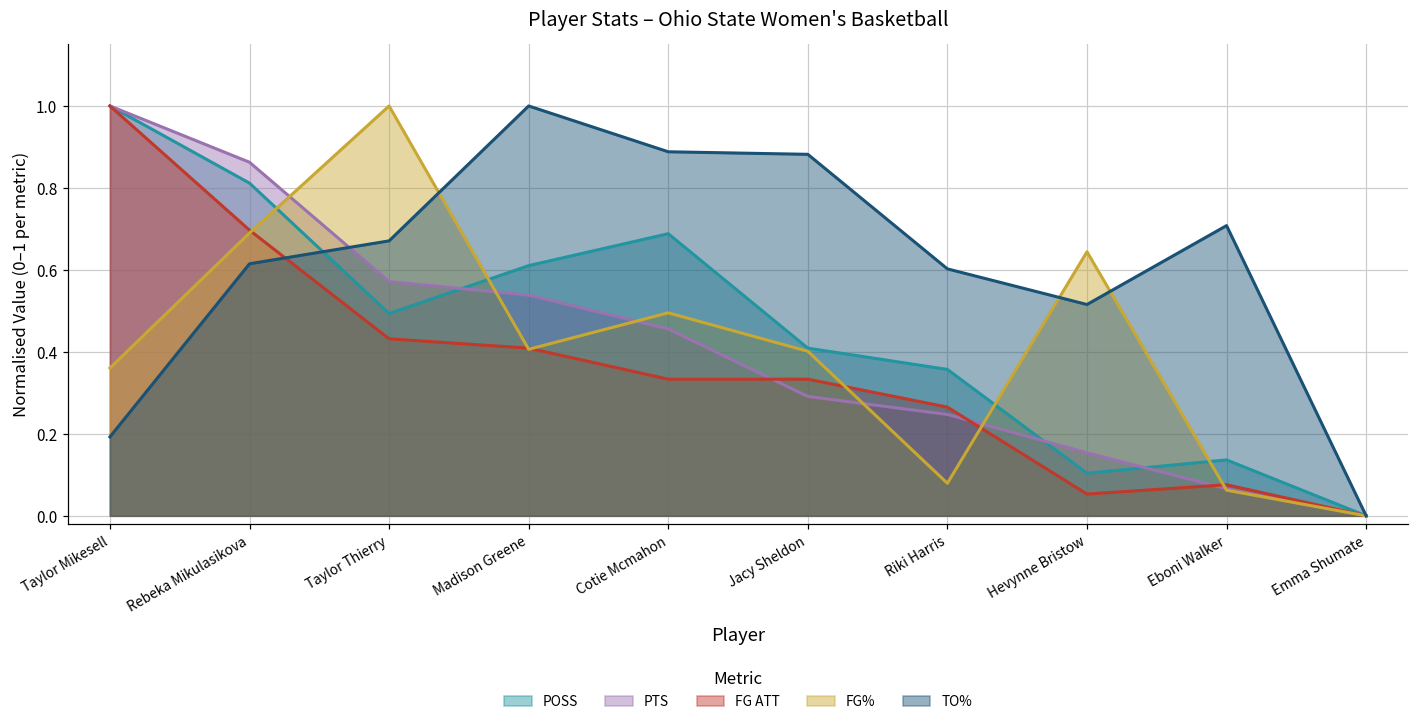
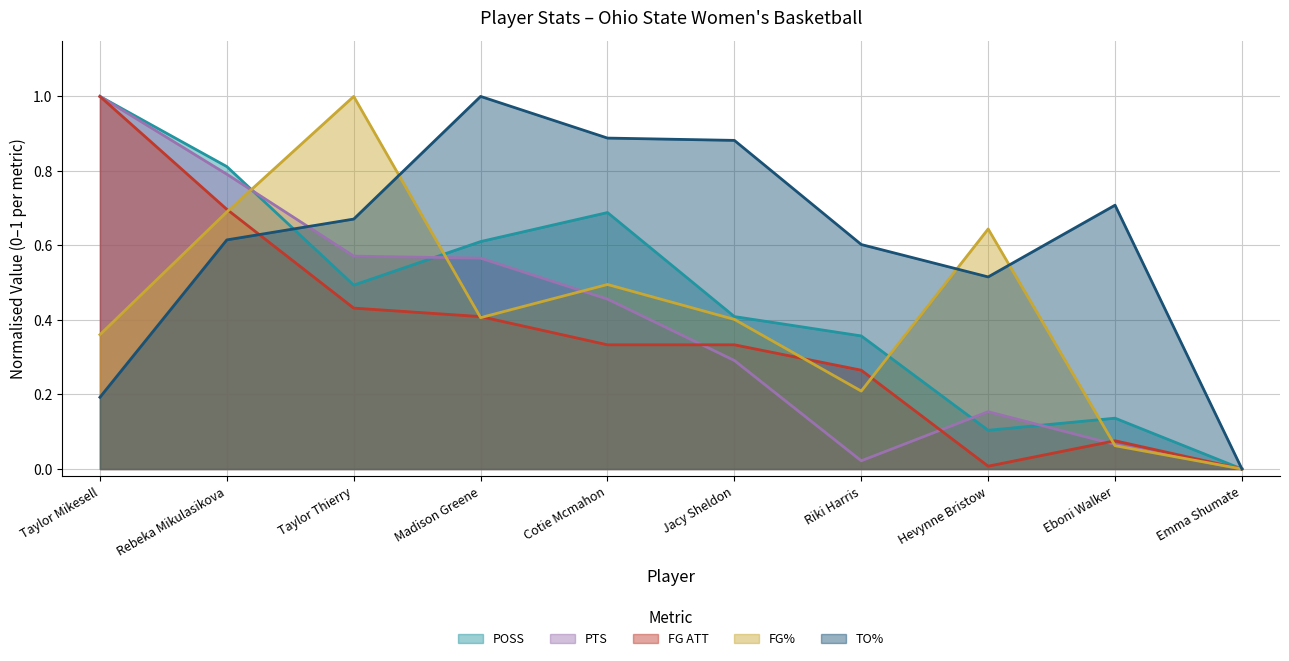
PTS, Rebeka Mikulasikova: 0.86 -> 0.79
PTS, Madison Greene: 0.54 -> 0.57
PTS, Riki Harris: 0.25 -> 0.02
FG%, Riki Harris: 0.08 -> 0.21
FG ATT, Hevynne Bristow: 0.05 -> 0.01
